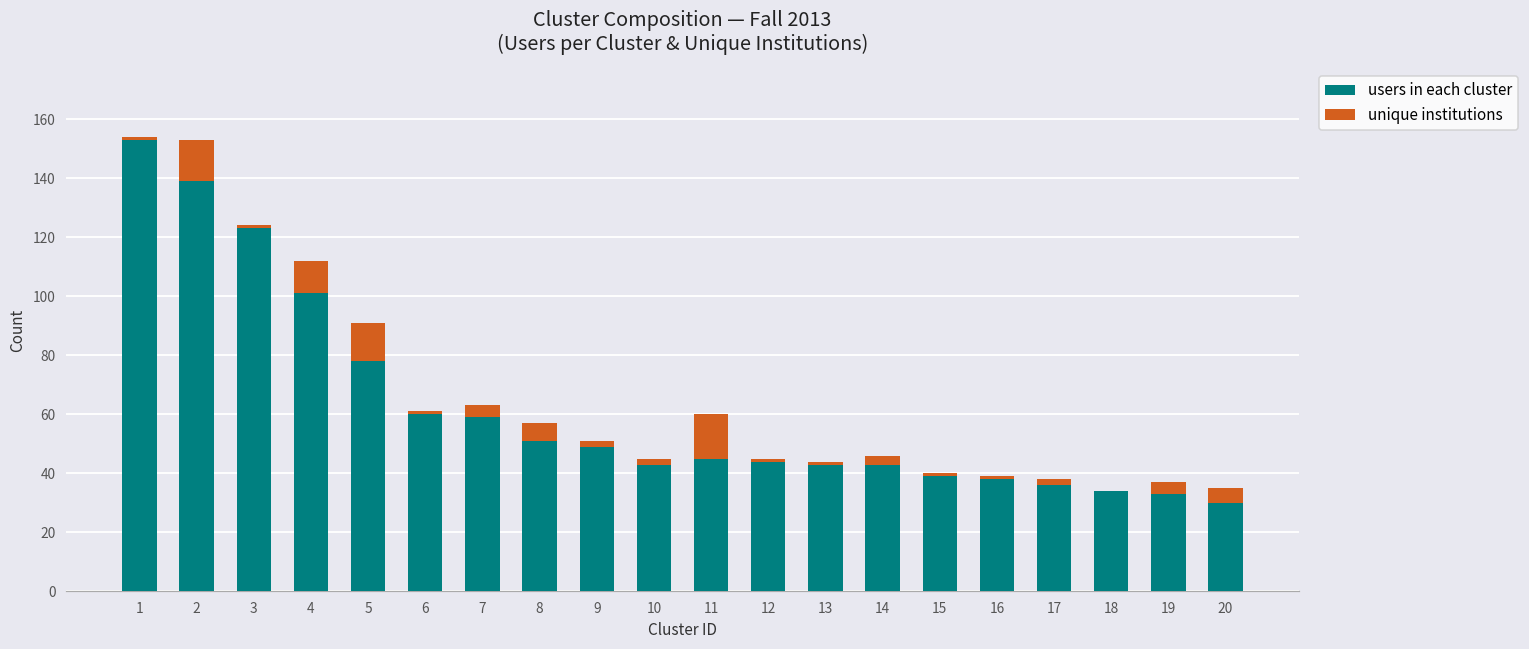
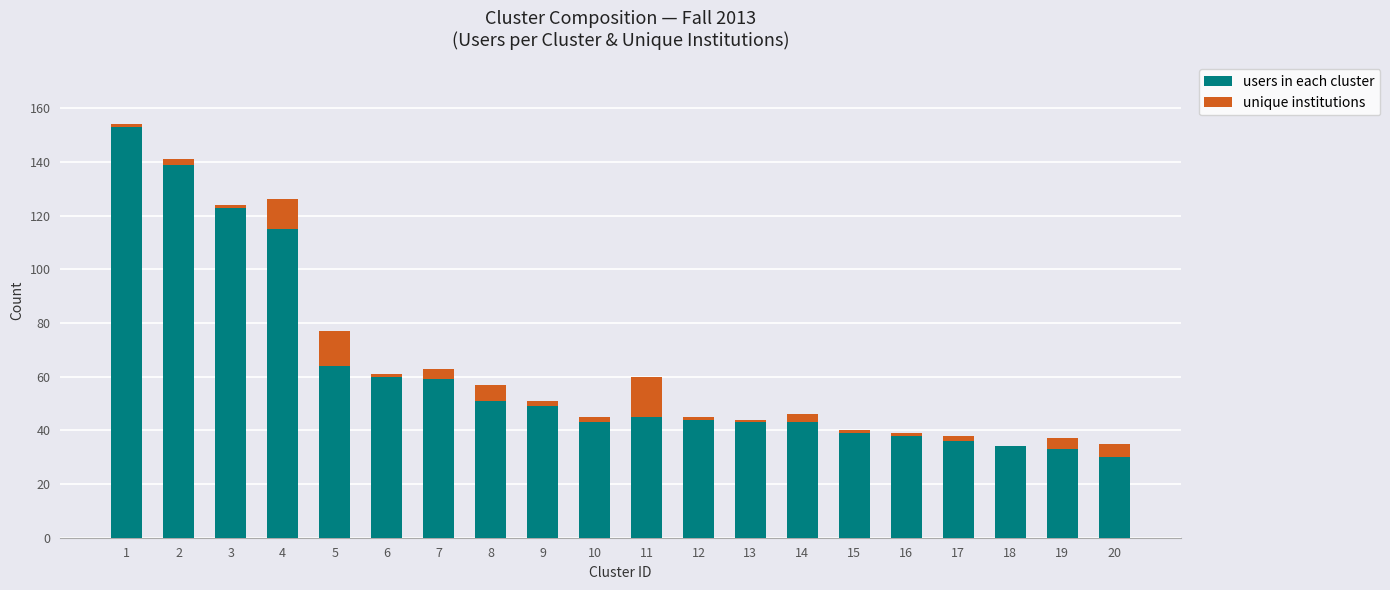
unique institutions, 2: 14 -> 2
users in each cluster, 4: 101 -> 115
users in each cluster, 5: 78 -> 64
